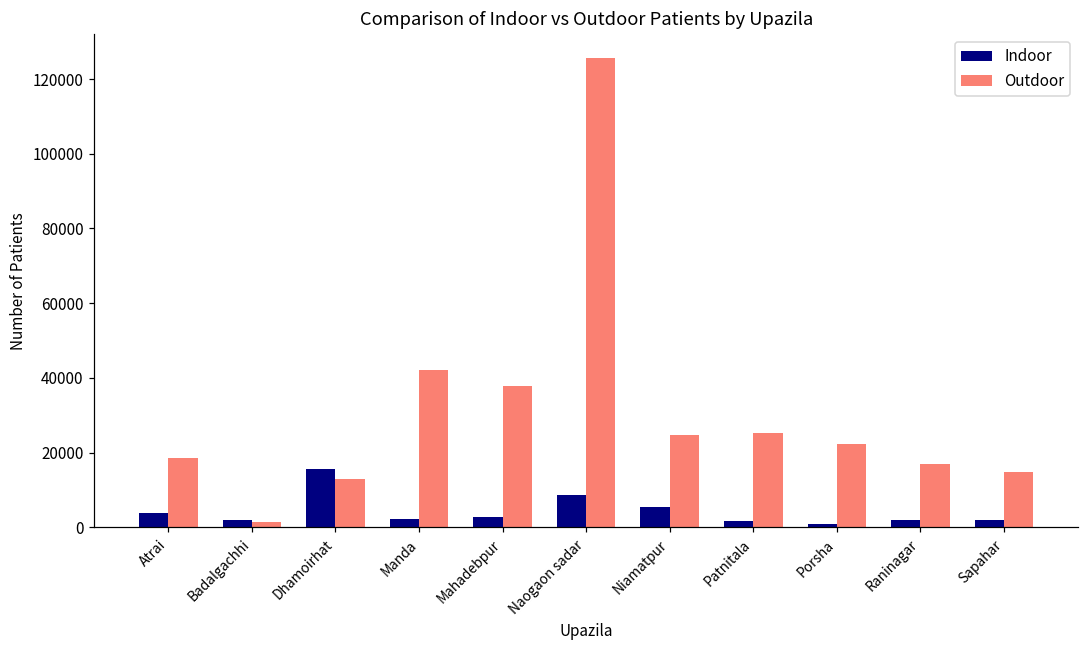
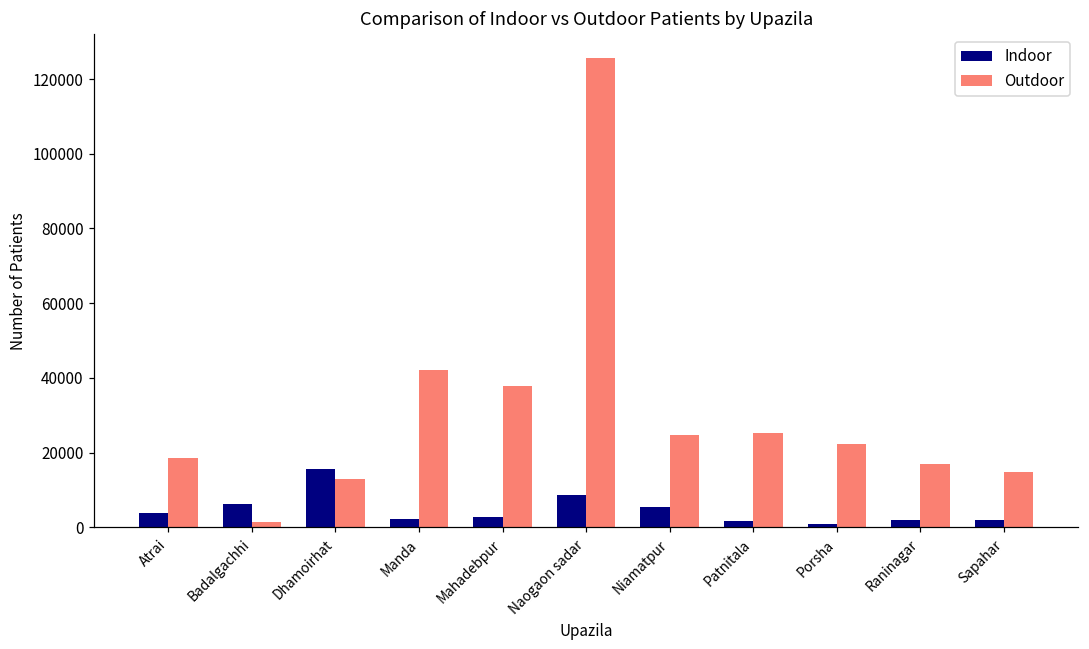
Indoor, Badalgachhi: 2000 -> 6000
